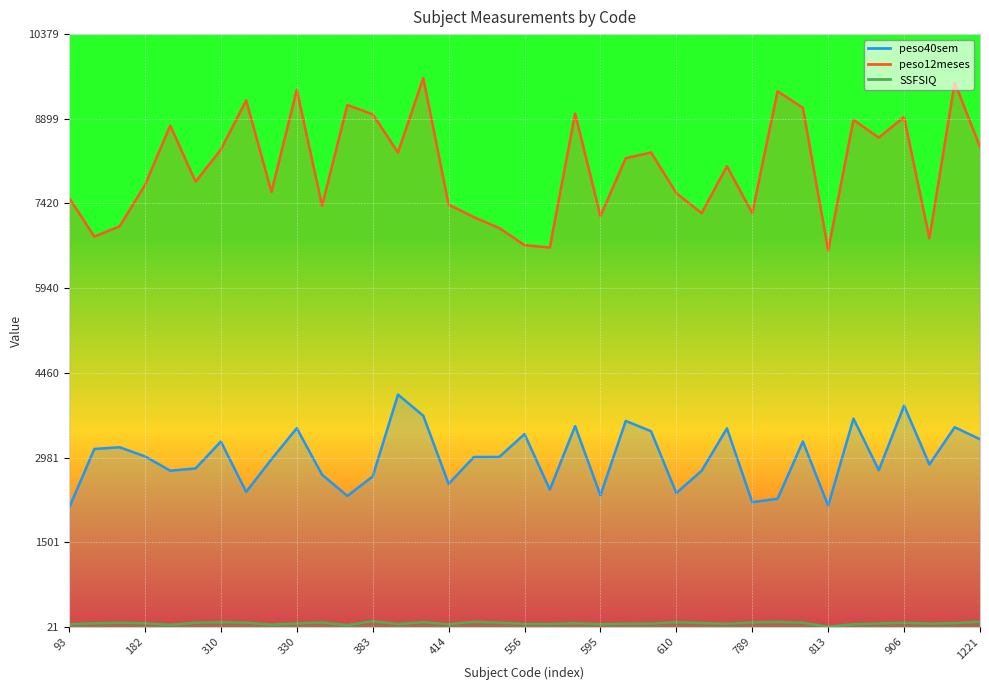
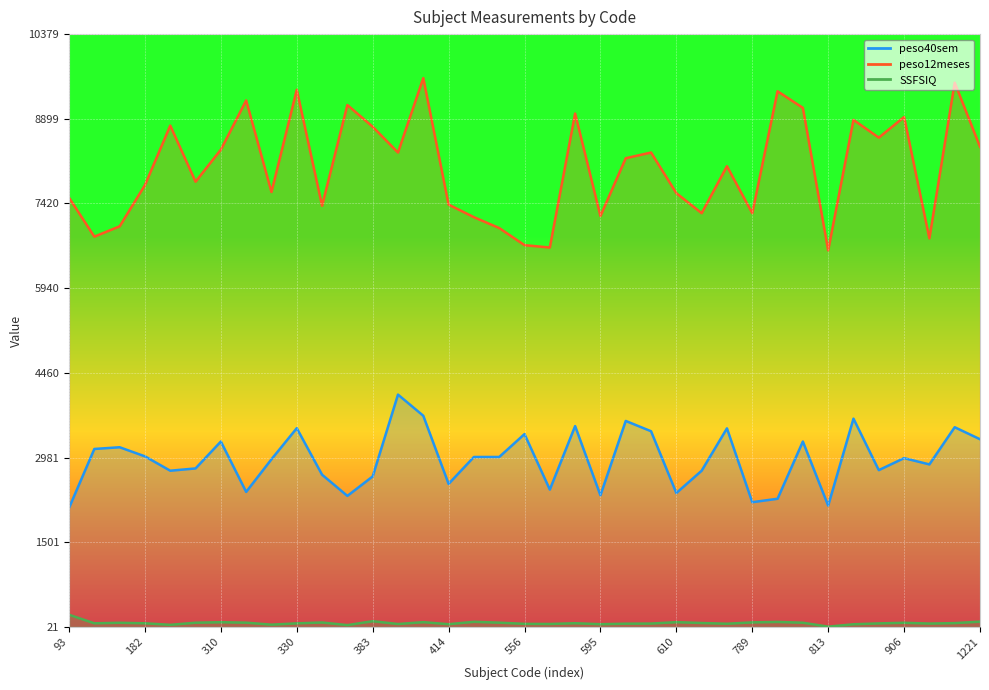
SSFSIQ, 93: 100 -> 200
peso12meses, 383: 9000 -> 8800
peso40sem, 906: 3900 -> 3000
